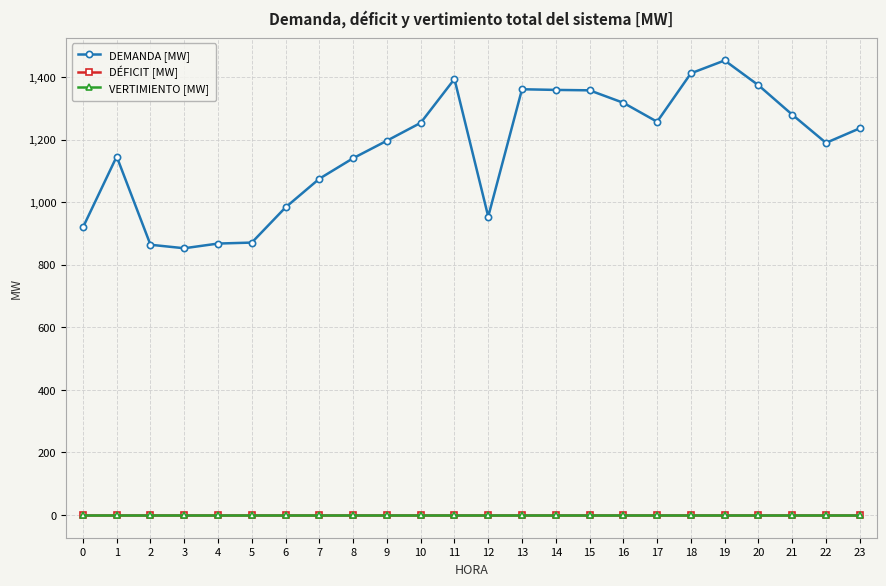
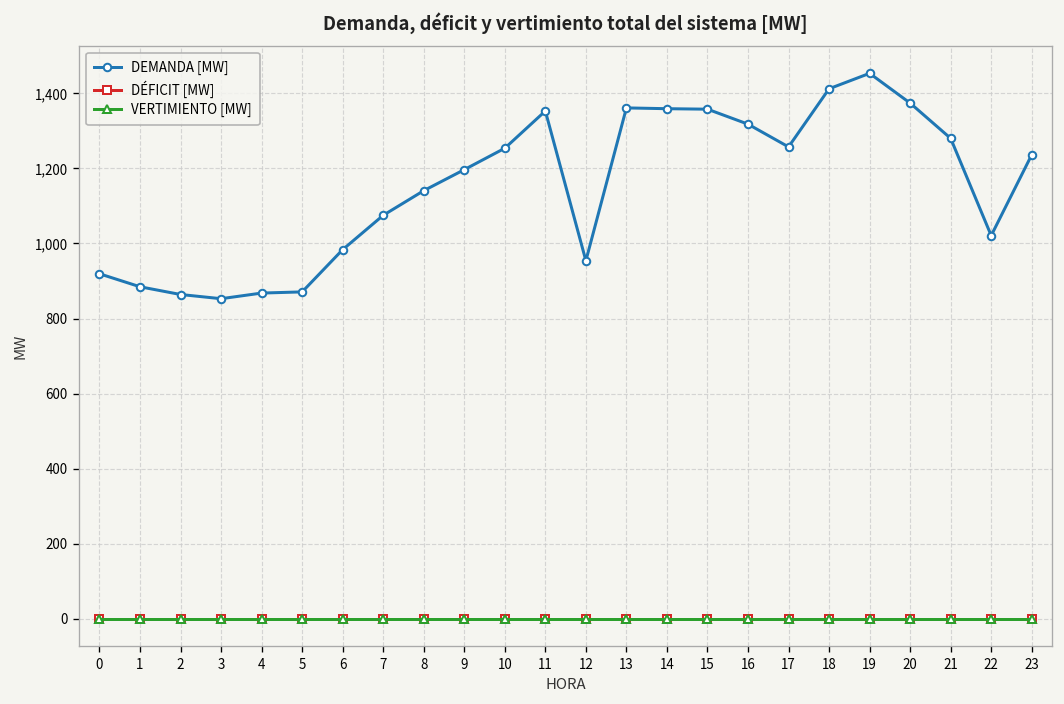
DEMANDA [MW], 1: 1,150 -> 880
DEMANDA [MW], 11: 1,390 -> 1,350
DEMANDA [MW], 22: 1,190 -> 1,020
